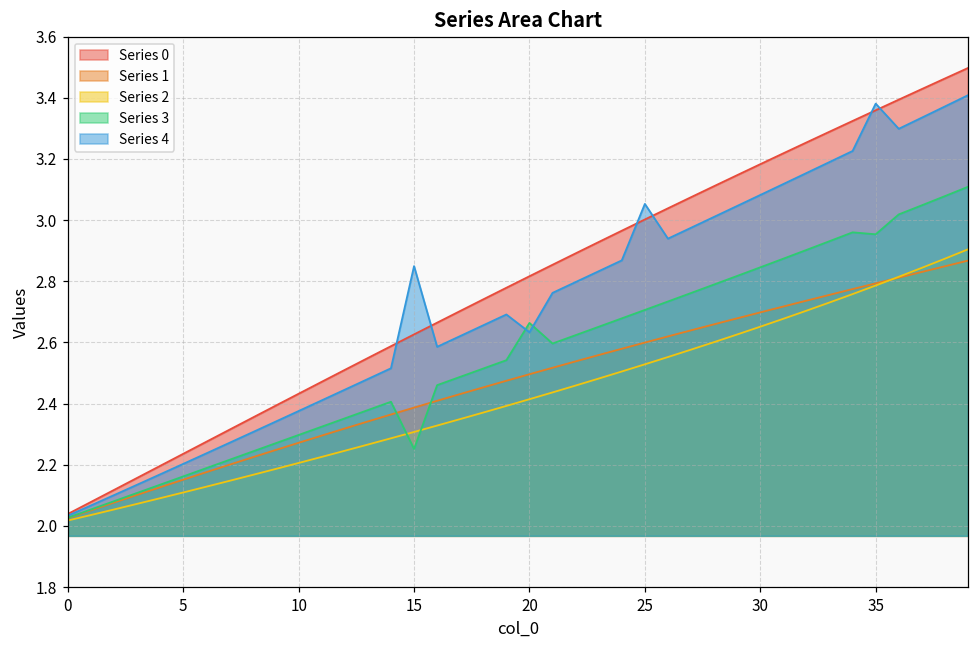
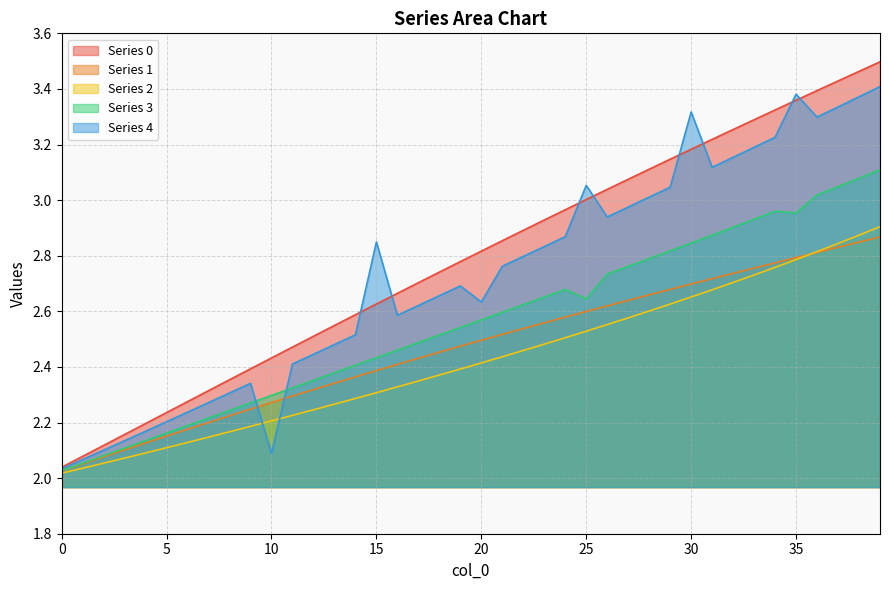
Series 4, 10: 2.38 -> 2.09
Series 3, 15: 2.25 -> 2.43
Series 3, 20: 2.66 -> 2.57
Series 3, 25: 2.71 -> 2.64
Series 4, 30: 3.08 -> 3.32
